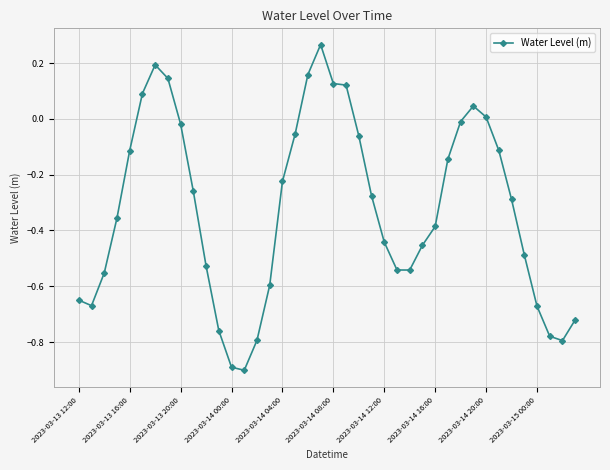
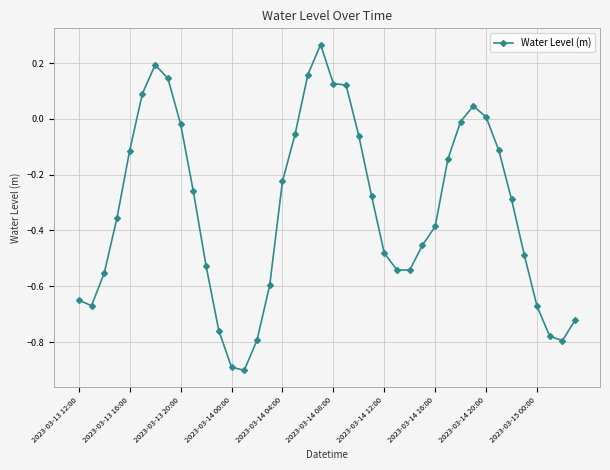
2023-03-14 12:00: -0.44 -> -0.48
